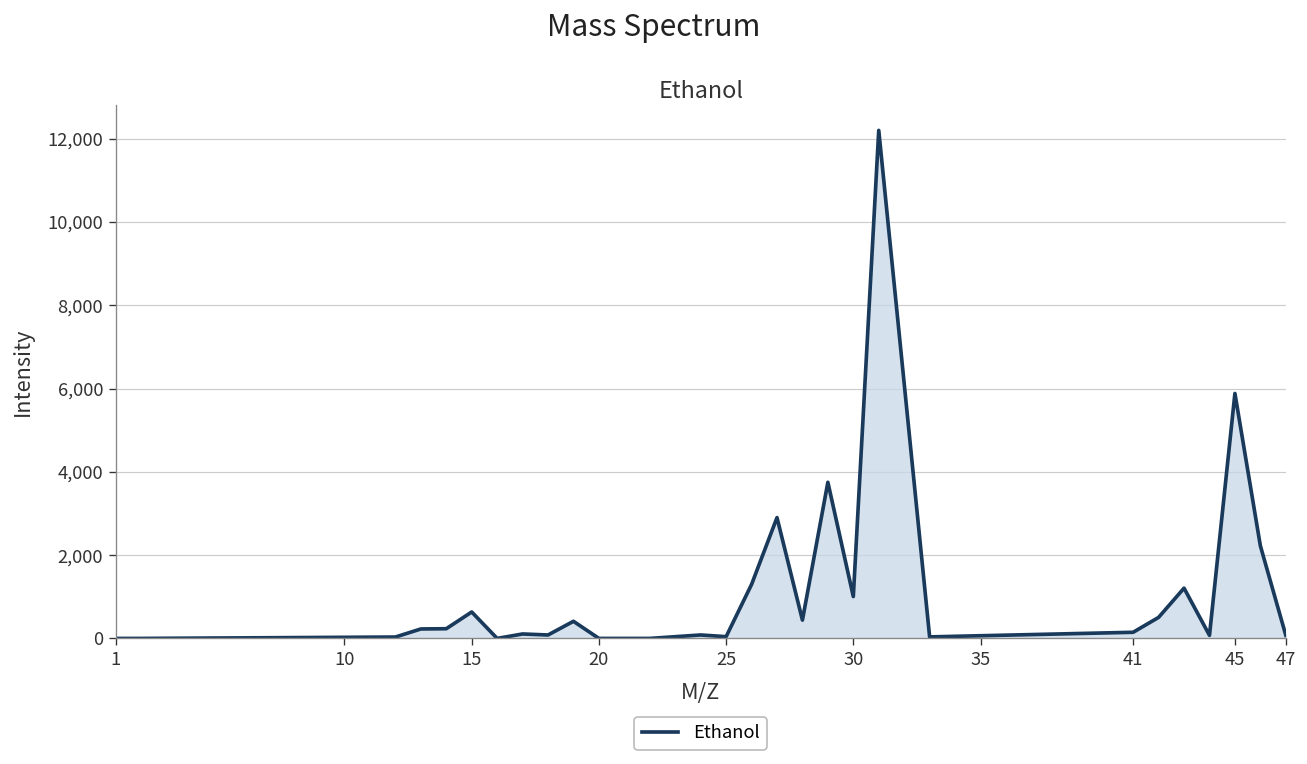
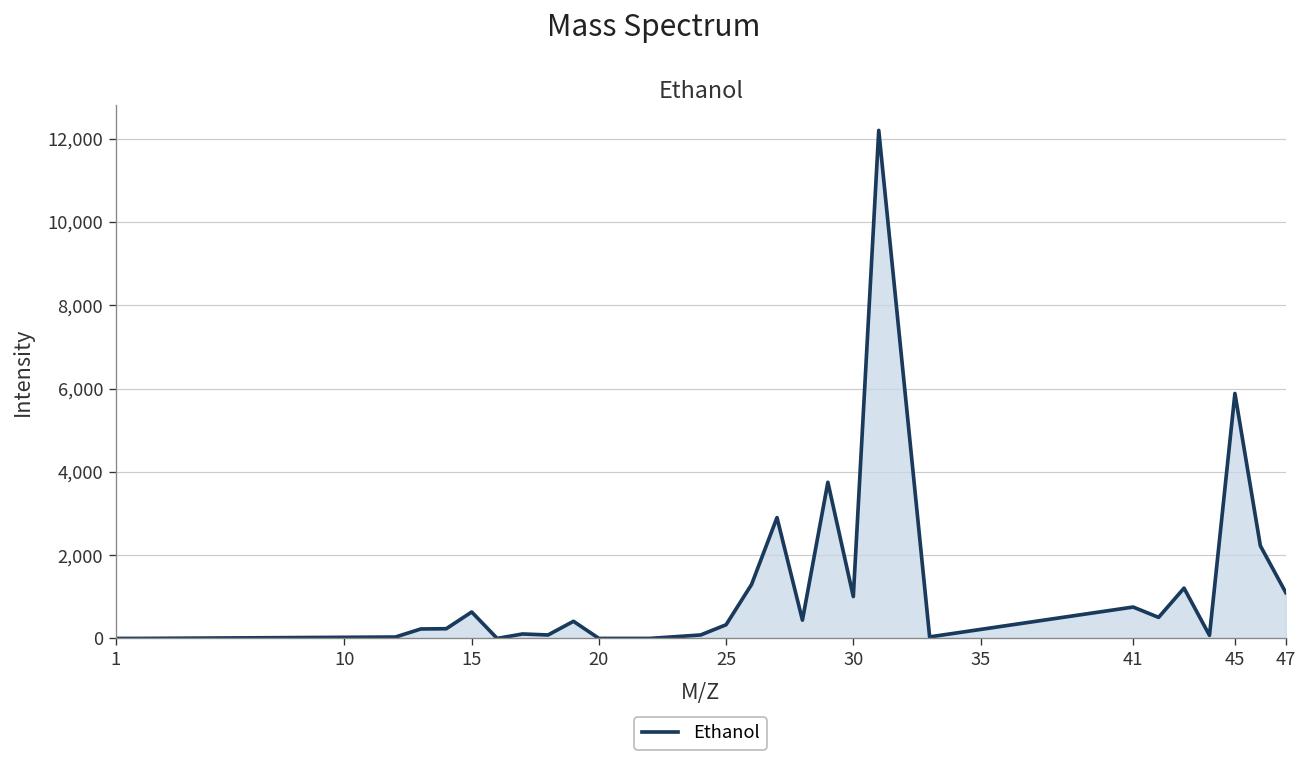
25: 0 -> 300
41: 100 -> 800
47: 100 -> 1,100
